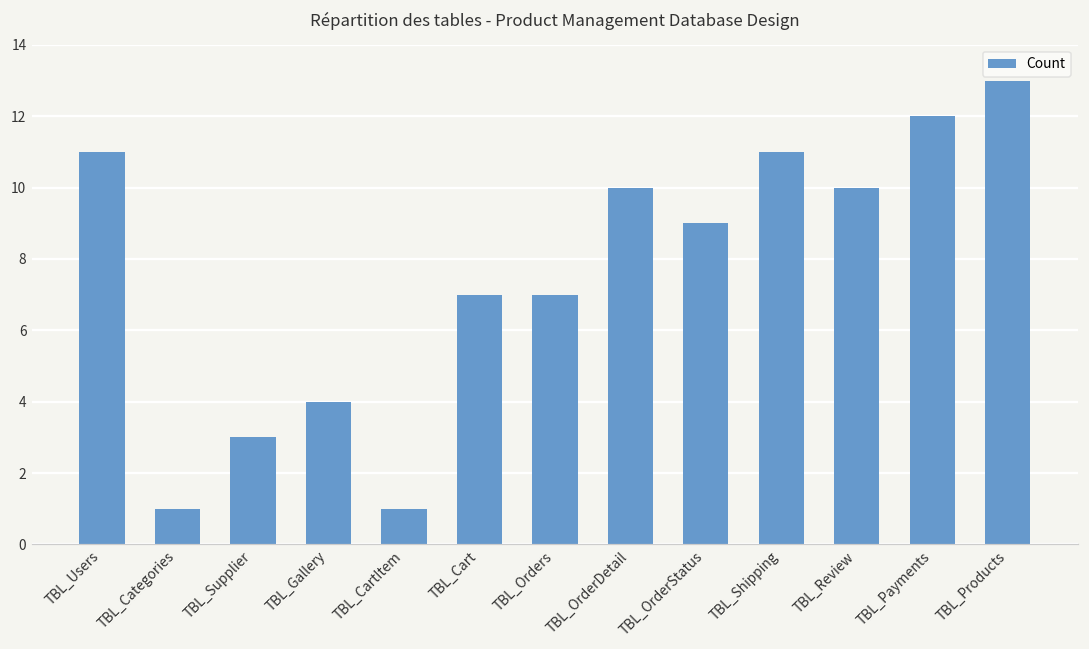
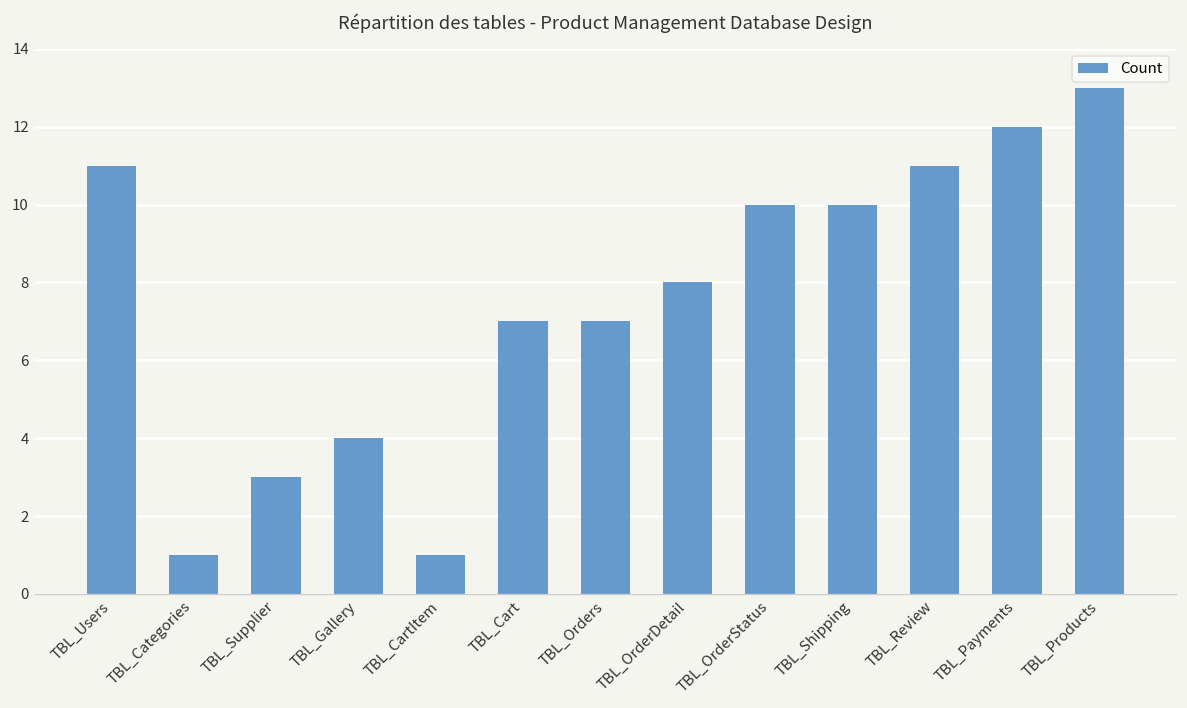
TBL_OrderDetail: 10 -> 8
TBL_OrderStatus: 9 -> 10
TBL_Shipping: 11 -> 10
TBL_Review: 10 -> 11
